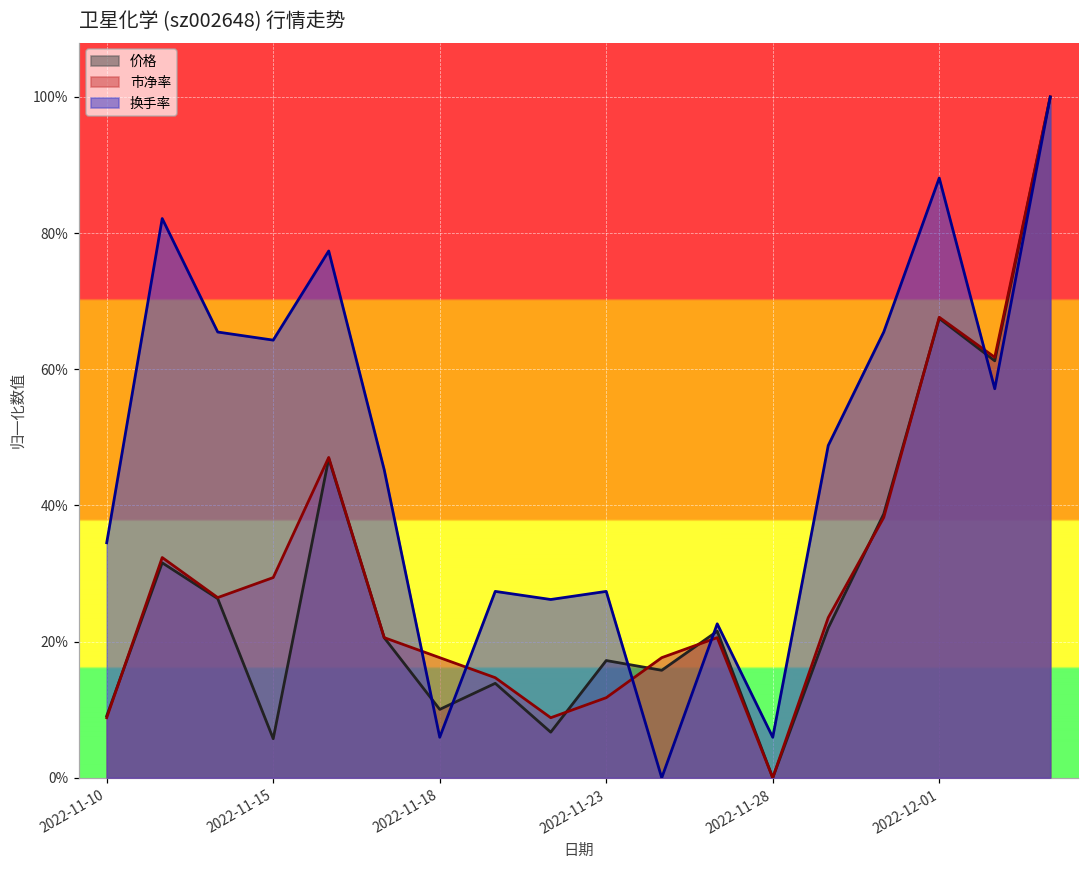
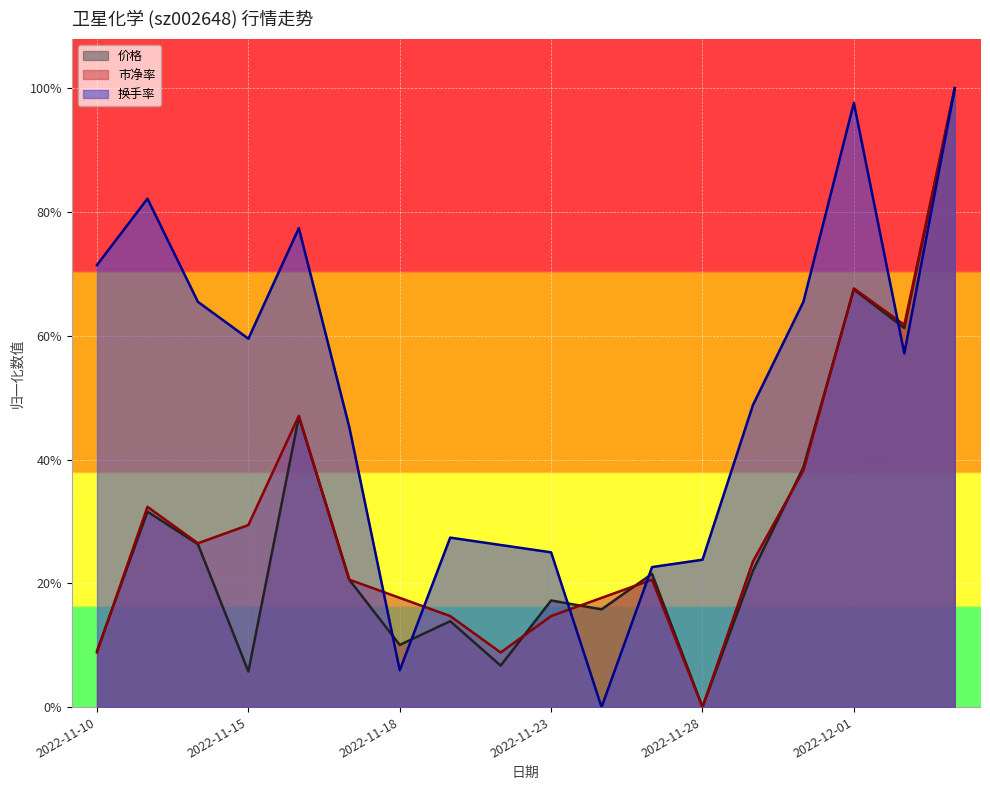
换手率, 2022-11-10: 35% -> 71%
换手率, 2022-11-15: 64% -> 60%
市净率, 2022-11-23: 12% -> 15%
换手率, 2022-11-23: 27% -> 25%
换手率, 2022-11-28: 6% -> 24%
换手率, 2022-12-01: 88% -> 98%
